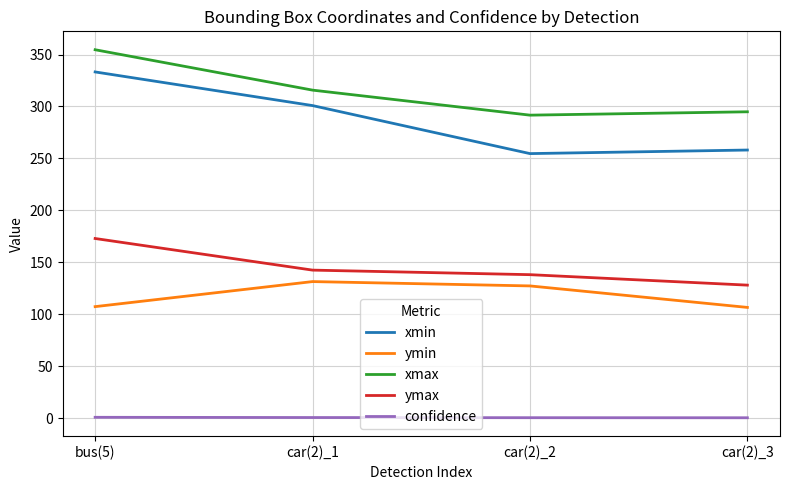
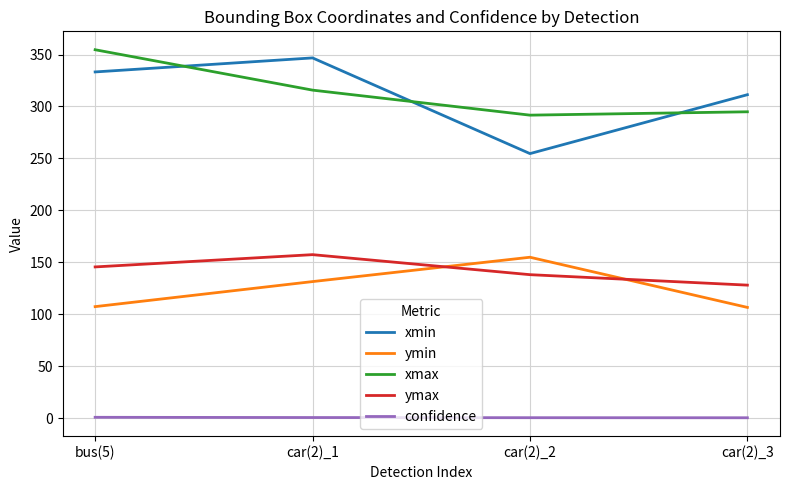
ymax, bus(5): 173 -> 146
xmin, car(2)_1: 301 -> 347
ymax, car(2)_1: 142 -> 157
ymin, car(2)_2: 127 -> 155
xmin, car(2)_3: 258 -> 311
